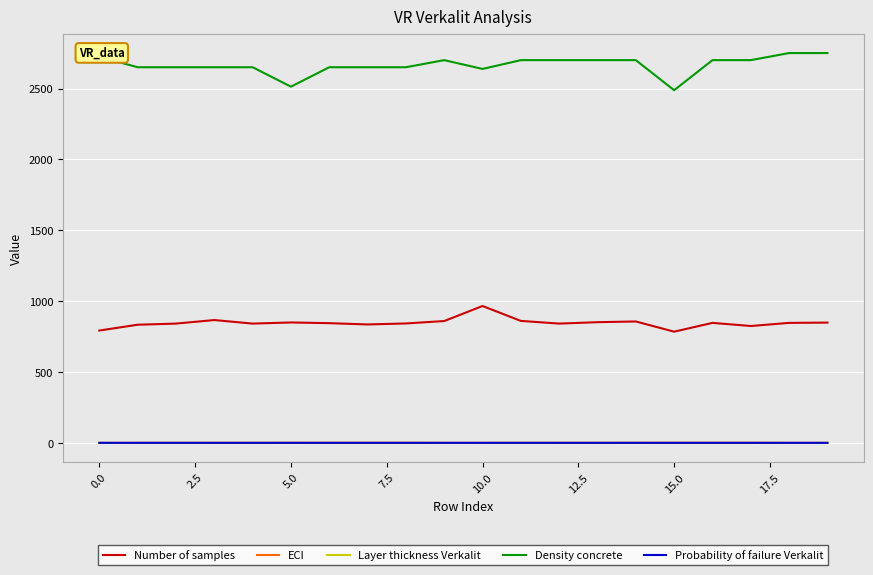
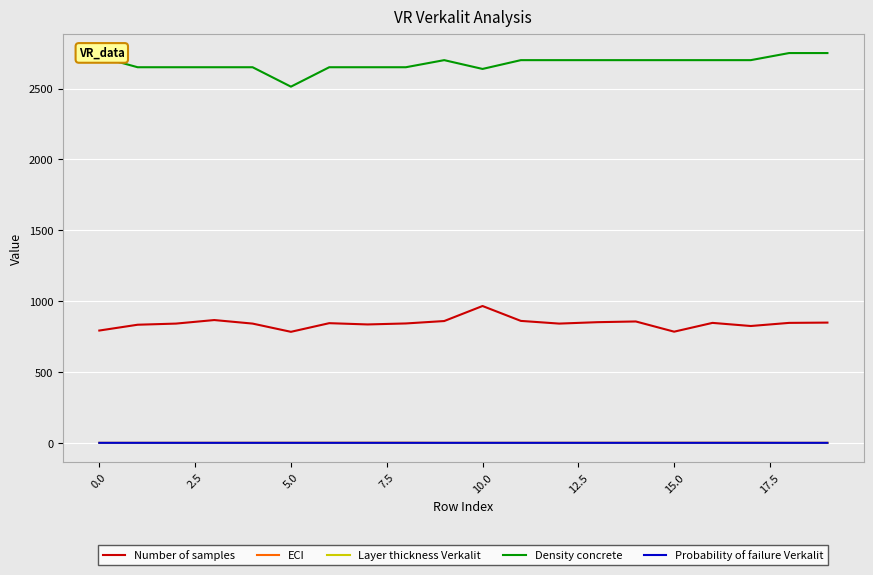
Number of samples, 5.0: 850 -> 780
Density concrete, 15.0: 2490 -> 2700
